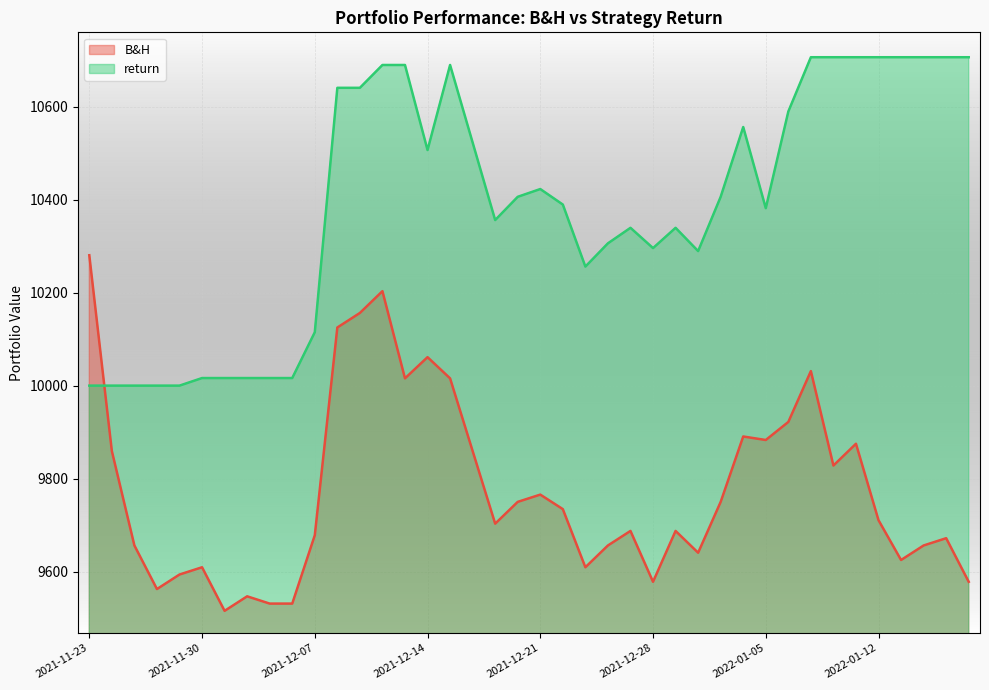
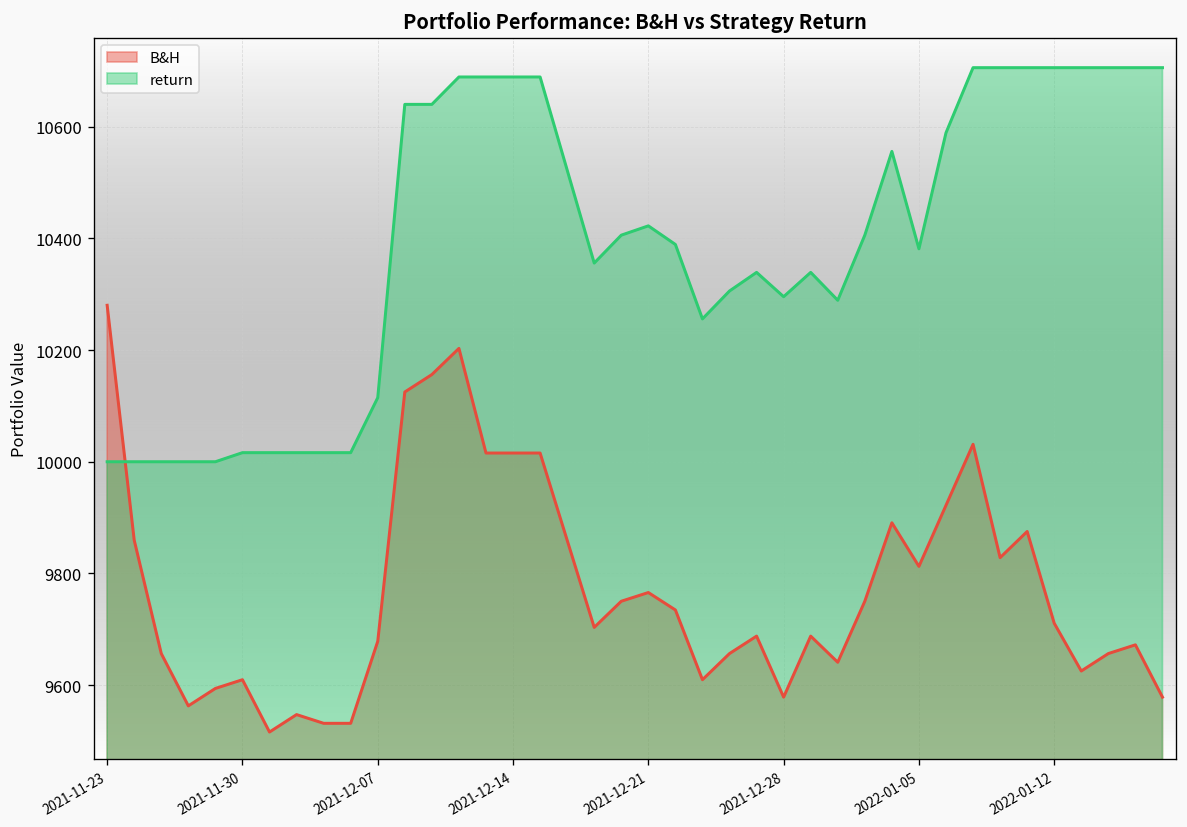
B&H, 2021-12-14: 10060 -> 10020
return, 2021-12-14: 10510 -> 10690
B&H, 2022-01-05: 9880 -> 9810
